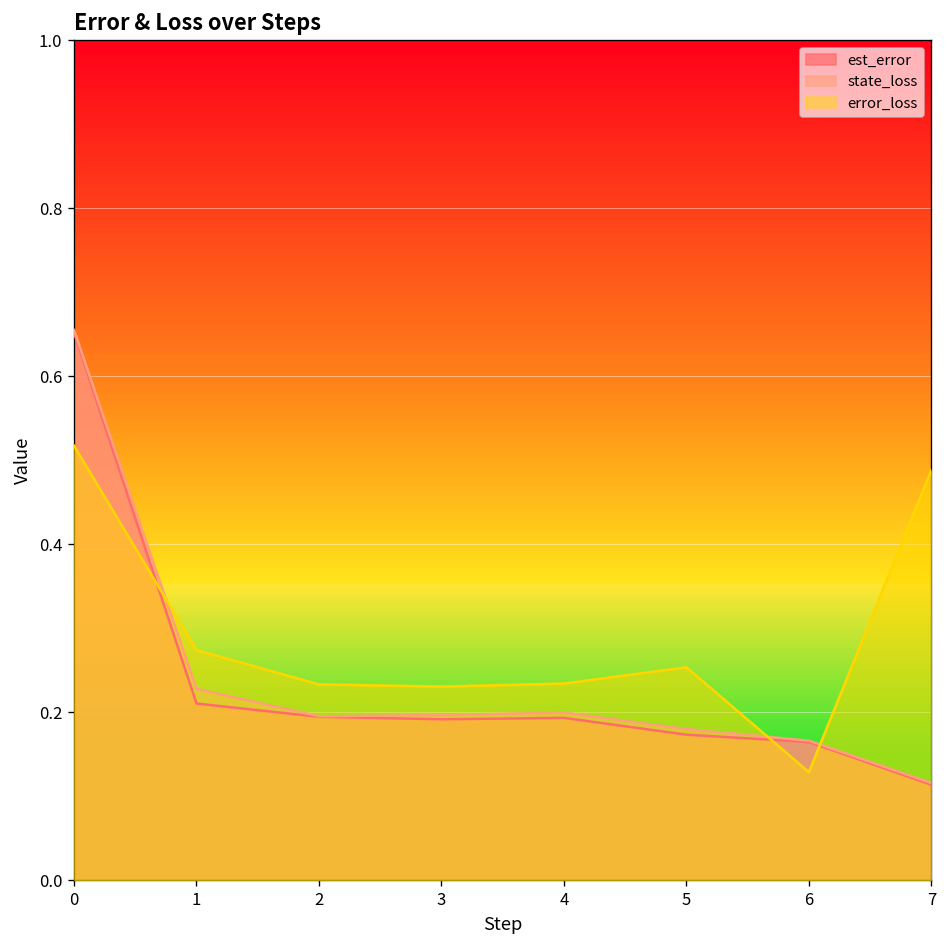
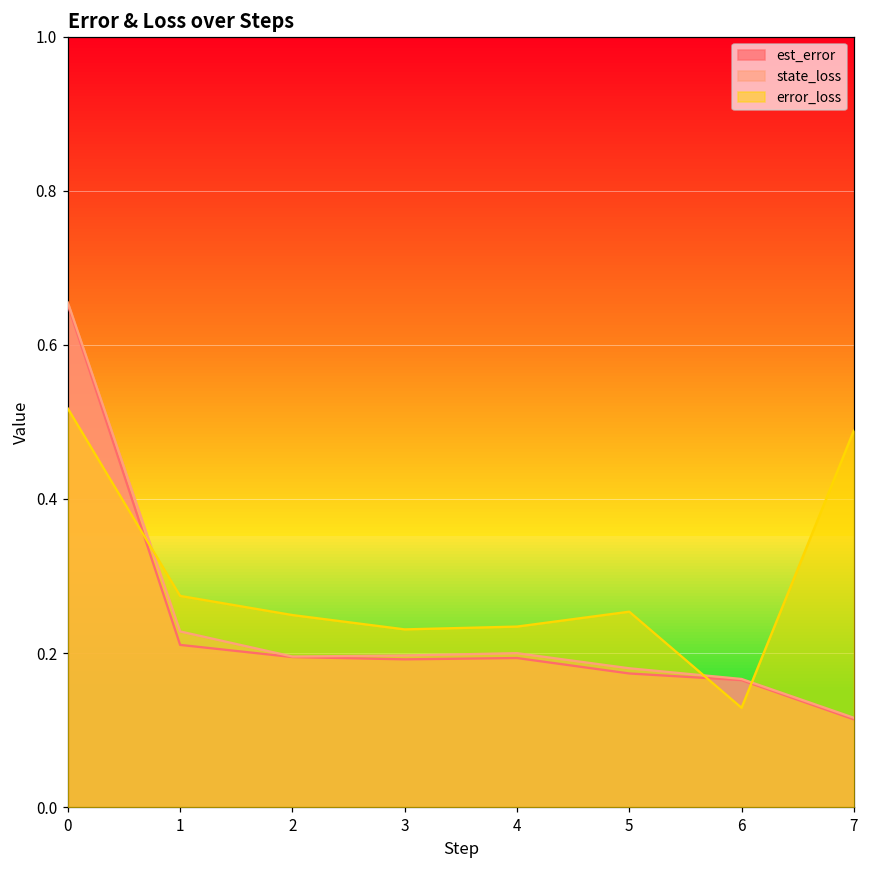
error_loss, 2: 0.23 -> 0.25
